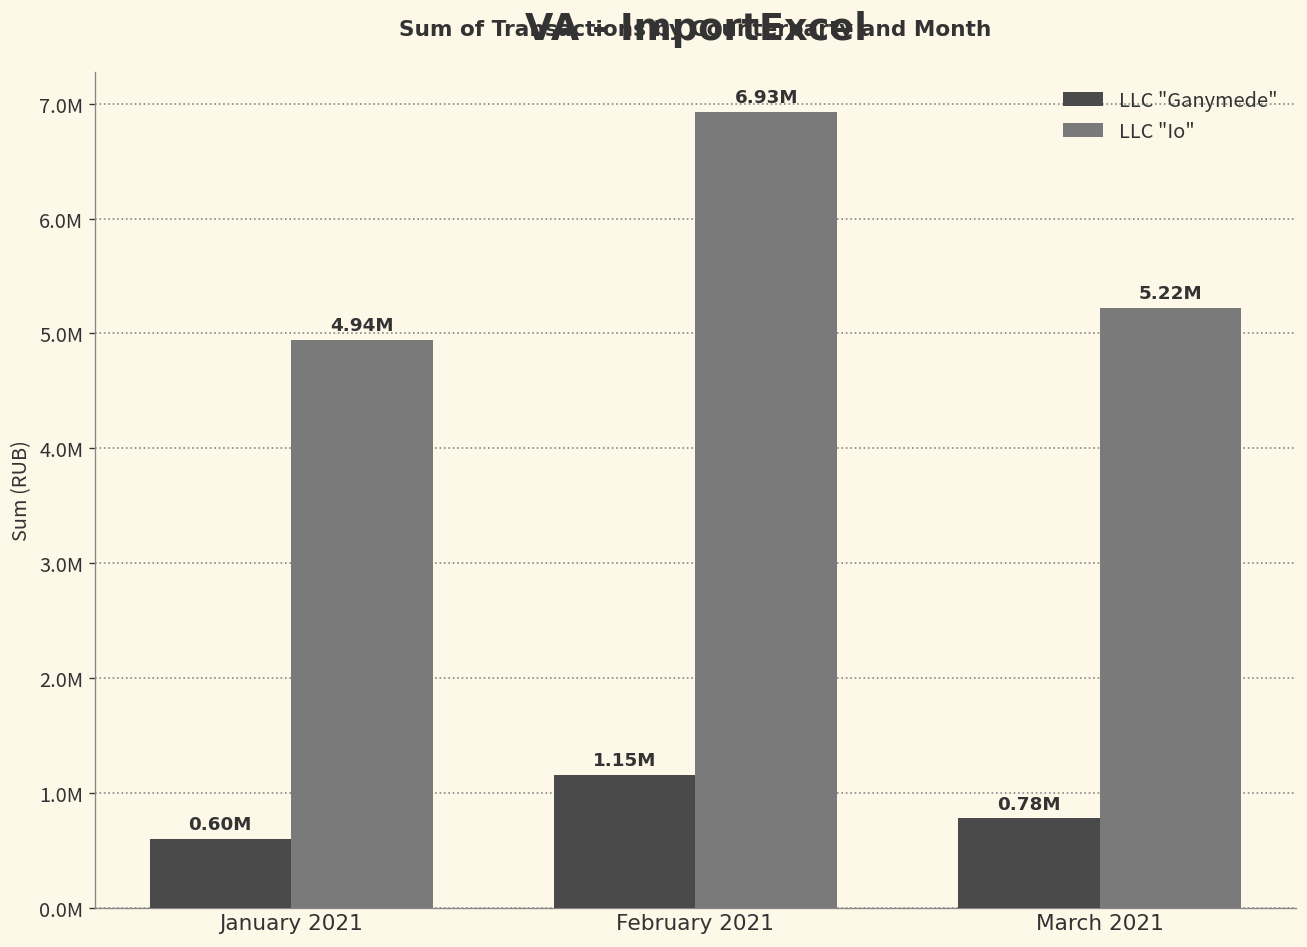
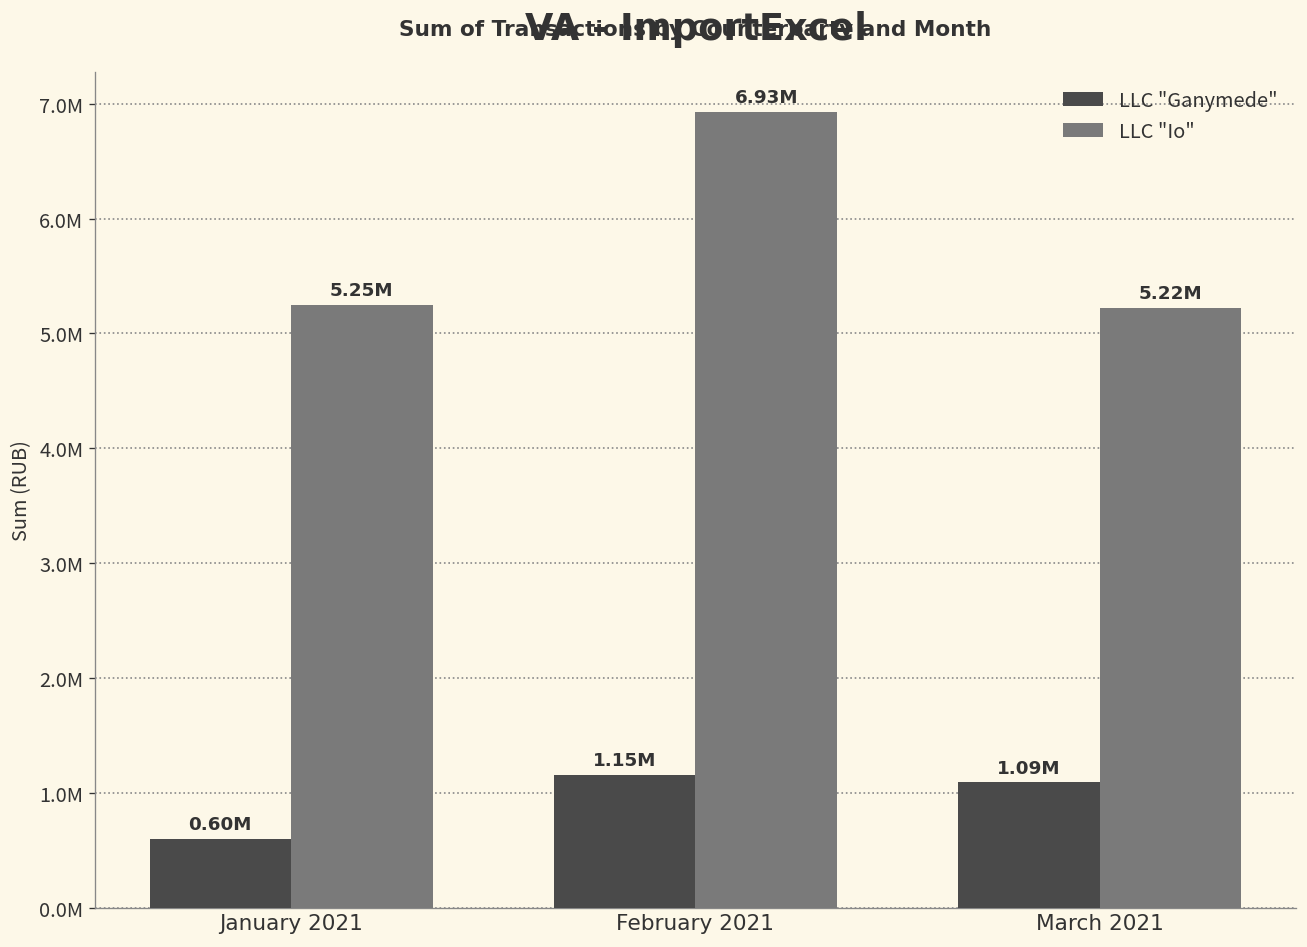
LLC "Io", January 2021: 4.94M -> 5.25M
LLC "Ganymede", March 2021: 0.78M -> 1.09M
